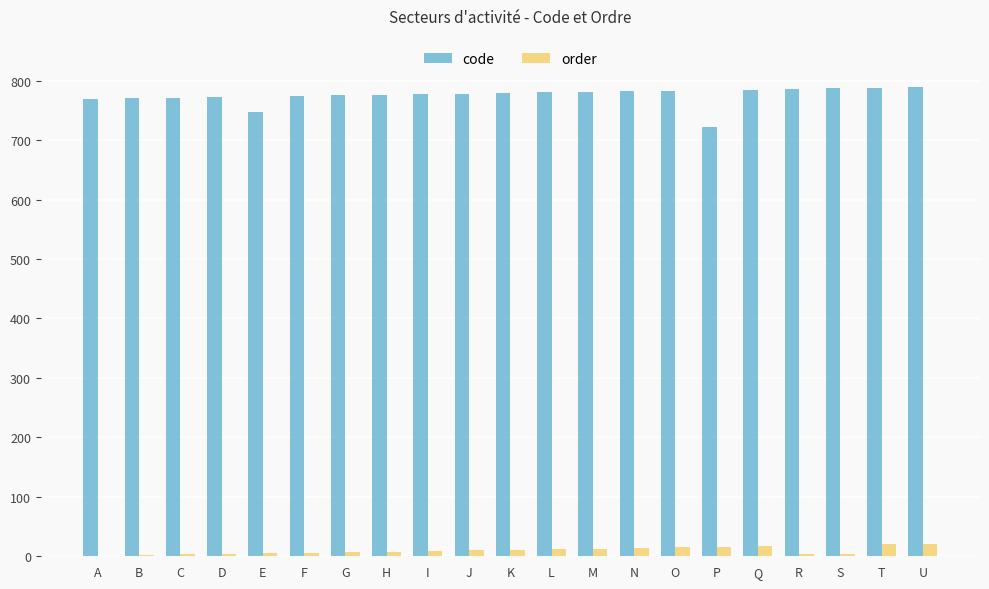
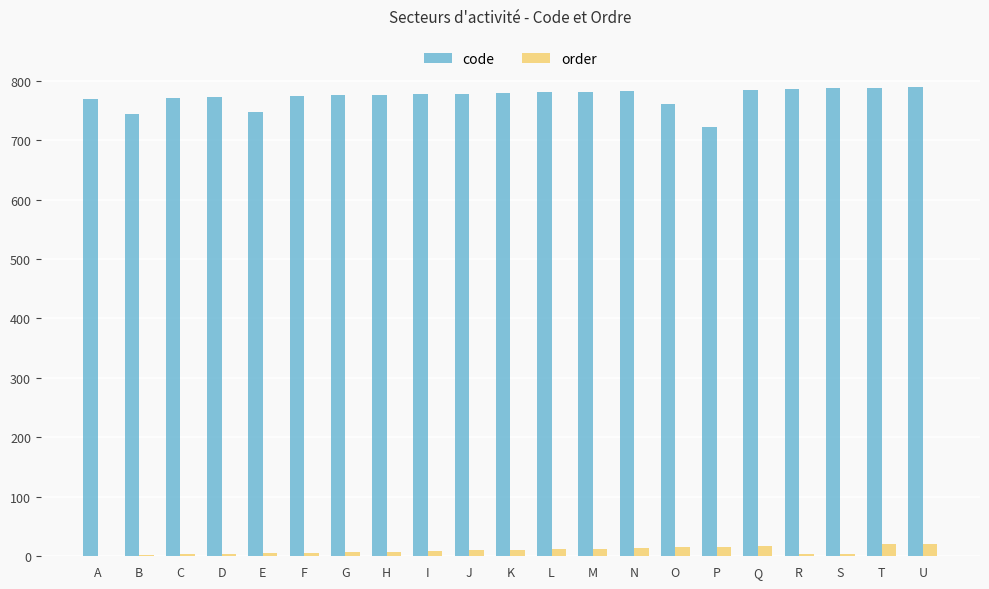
code, B: 770 -> 740
code, O: 780 -> 760
